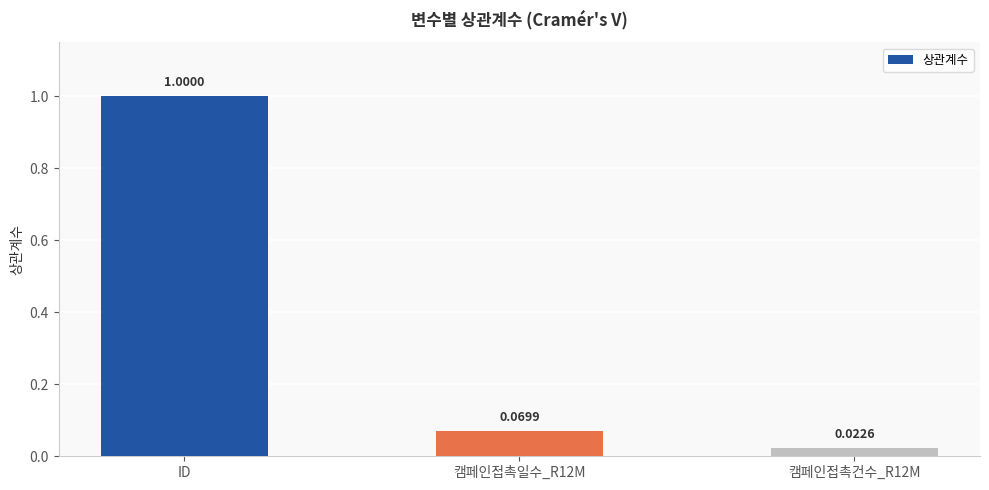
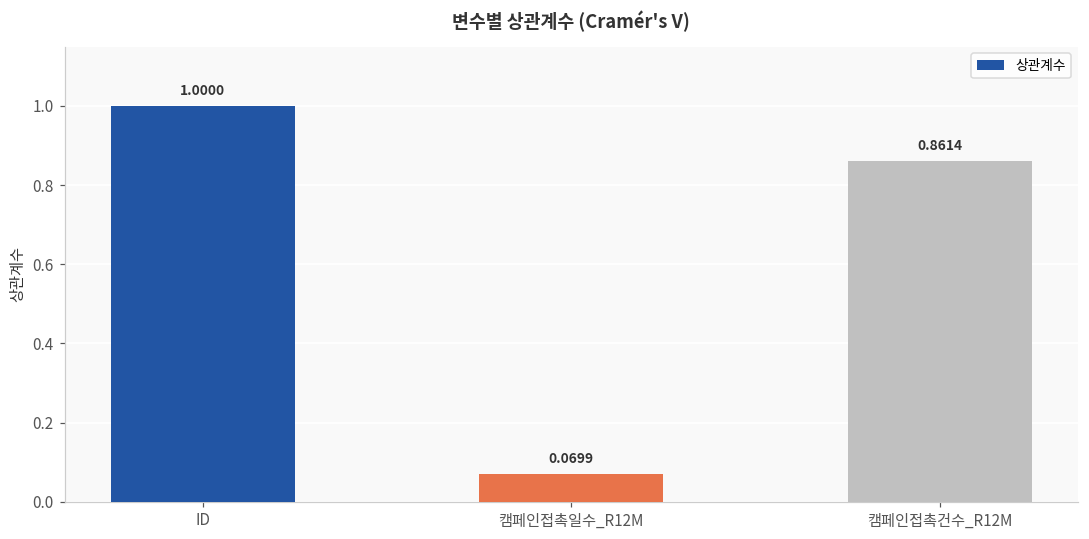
캠페인접촉건수_R12M: 0.0226 -> 0.8614
